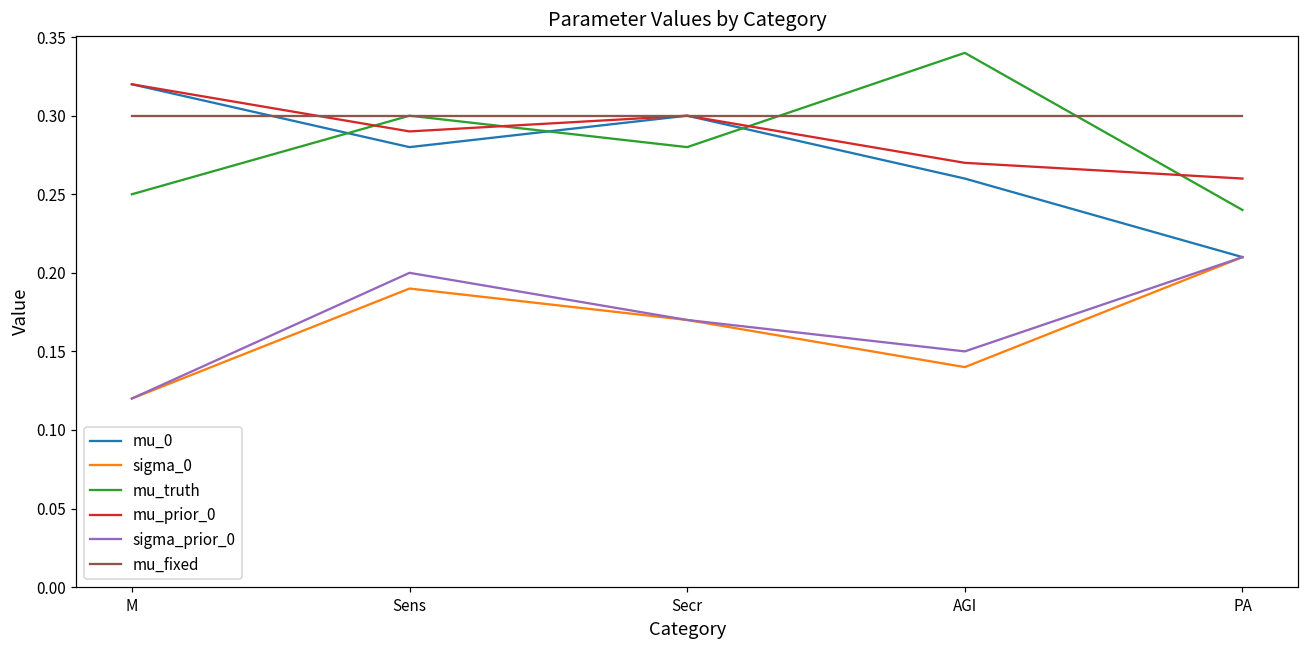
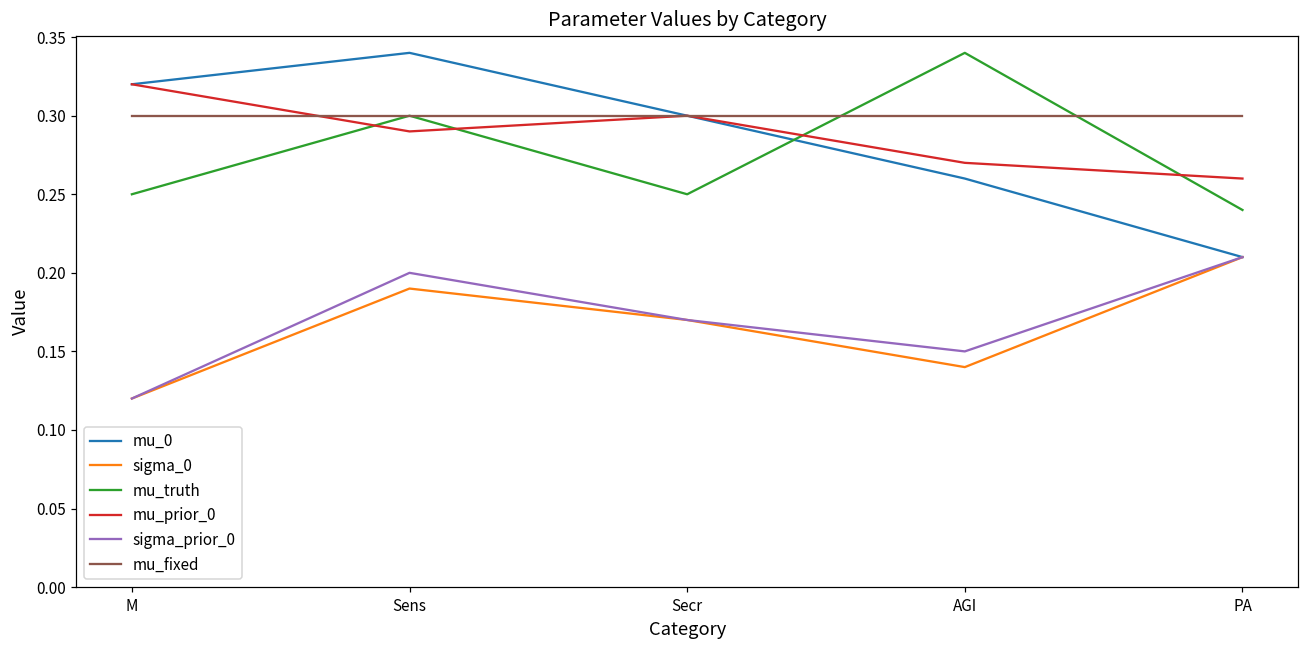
mu_0, Sens: 0.28 -> 0.34
mu_truth, Secr: 0.28 -> 0.25
